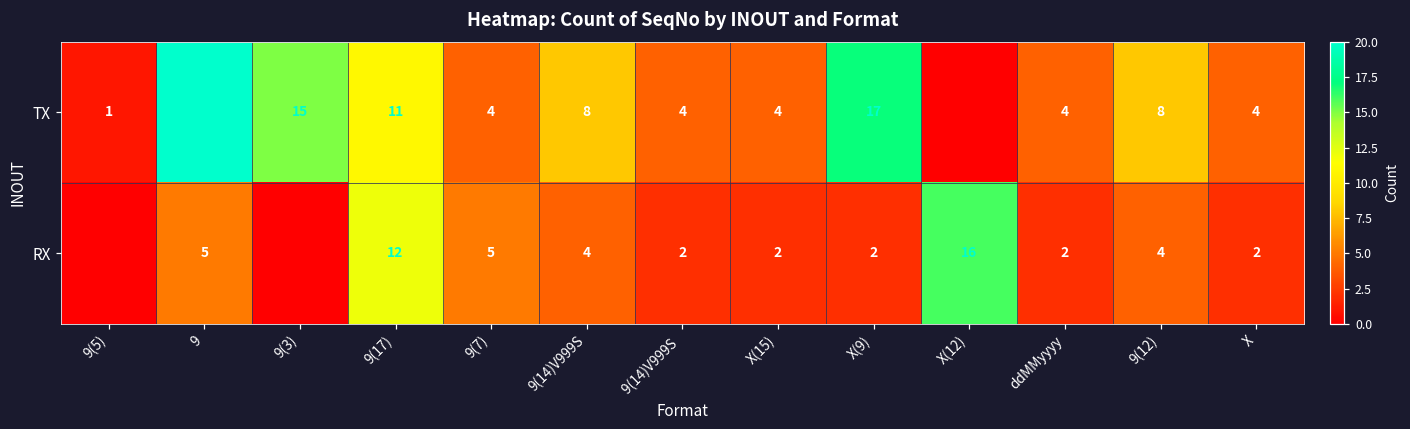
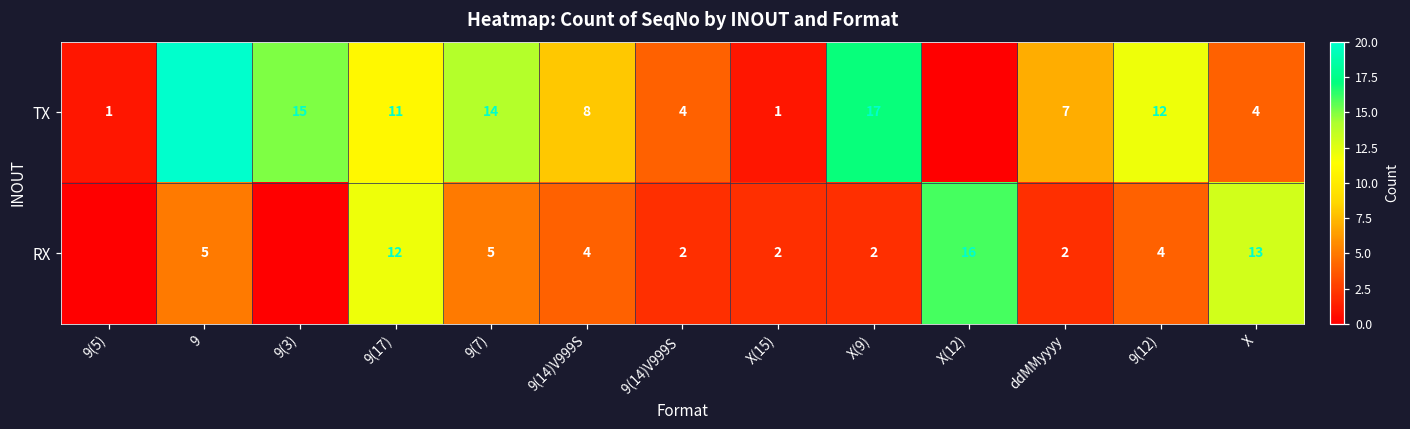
TX, 9(7): 4 -> 14
TX, X(15): 4 -> 1
TX, ddMMyyyy: 4 -> 7
TX, 9(12): 8 -> 12
RX, X: 2 -> 13
